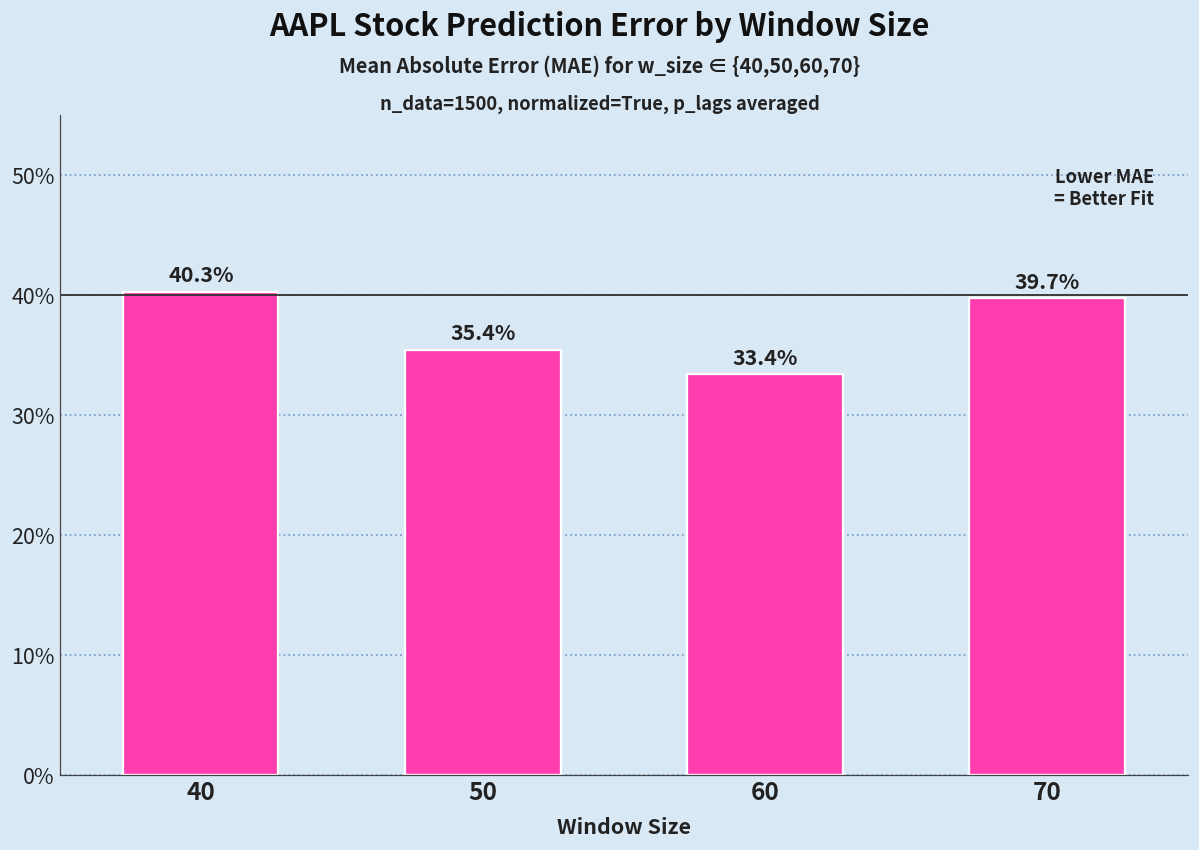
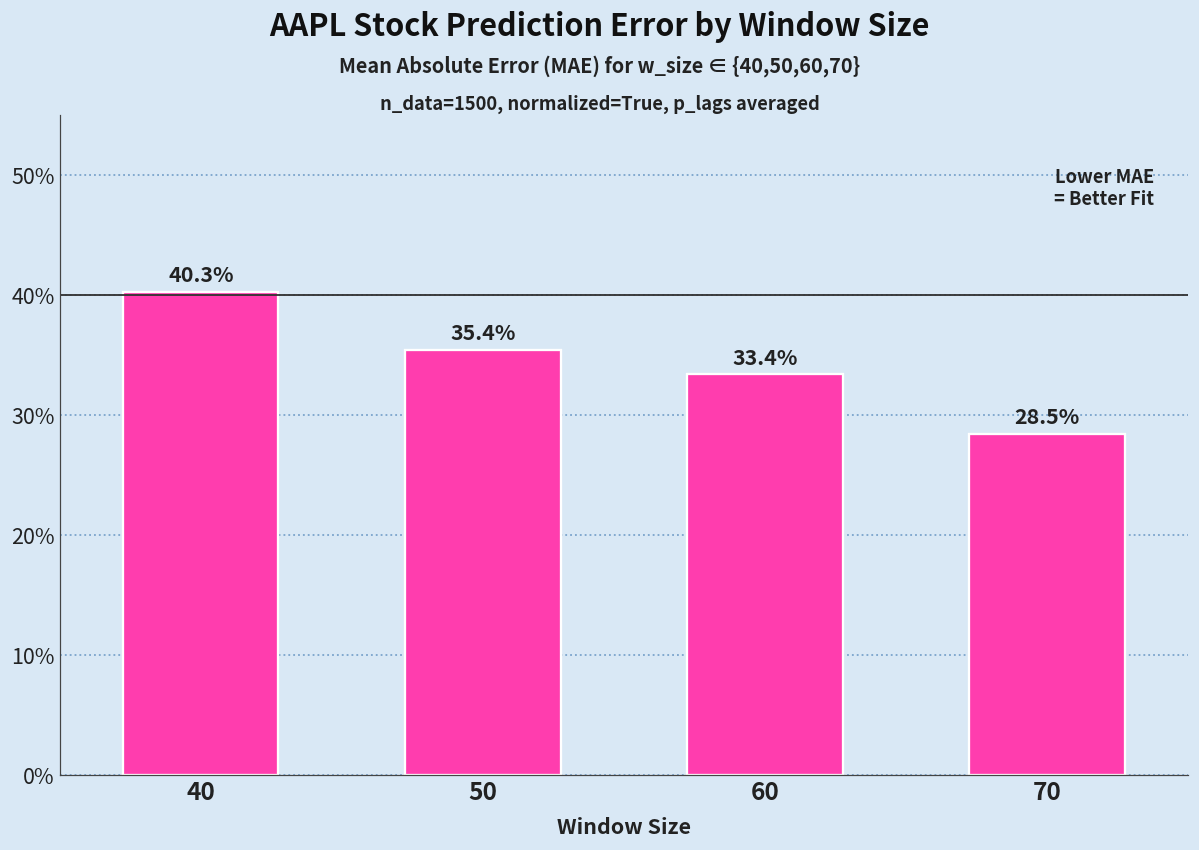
70: 39.7% -> 28.5%
